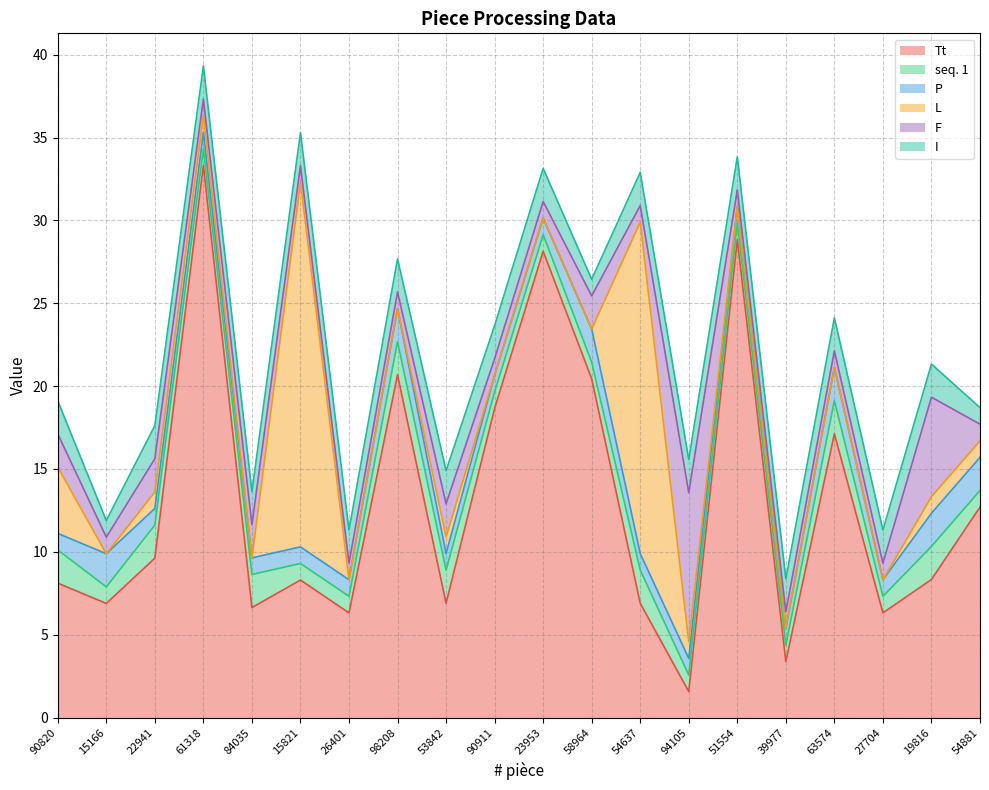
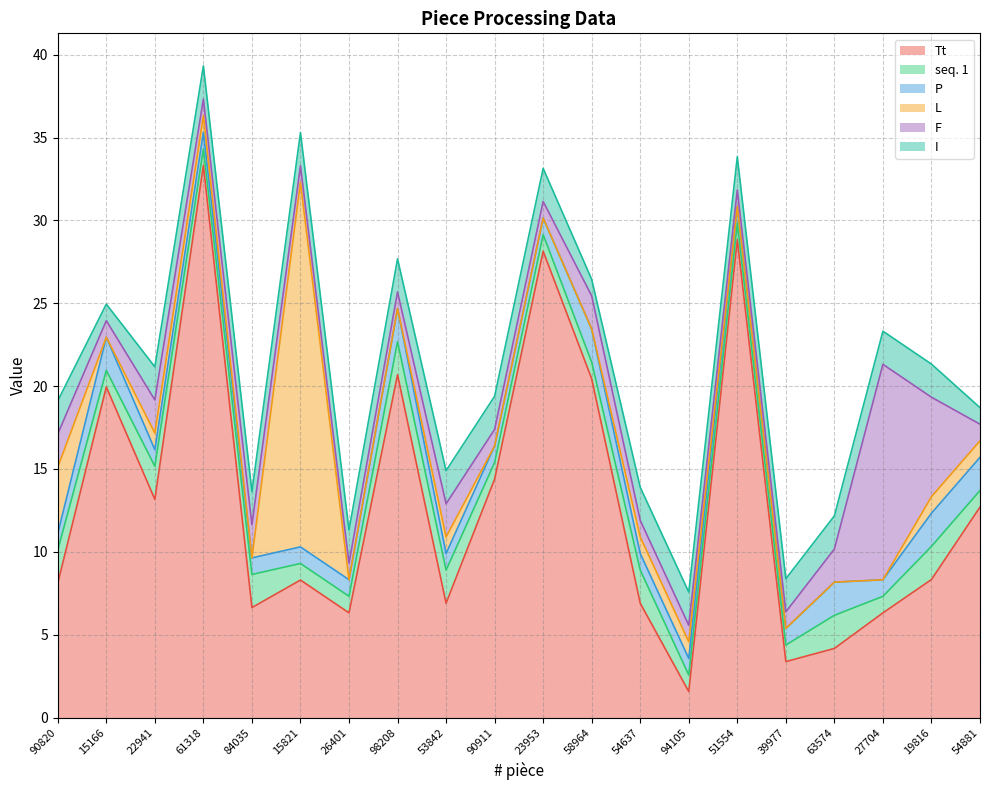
Tt, 15166: 6.9 -> 19.9
Tt, 22941: 9.6 -> 13.2
Tt, 90911: 18.7 -> 14.4
L, 54637: 20 -> 1
F, 94105: 9 -> 1
Tt, 63574: 17.1 -> 4.2
F, 63574: 1 -> 2
F, 27704: 1 -> 13
